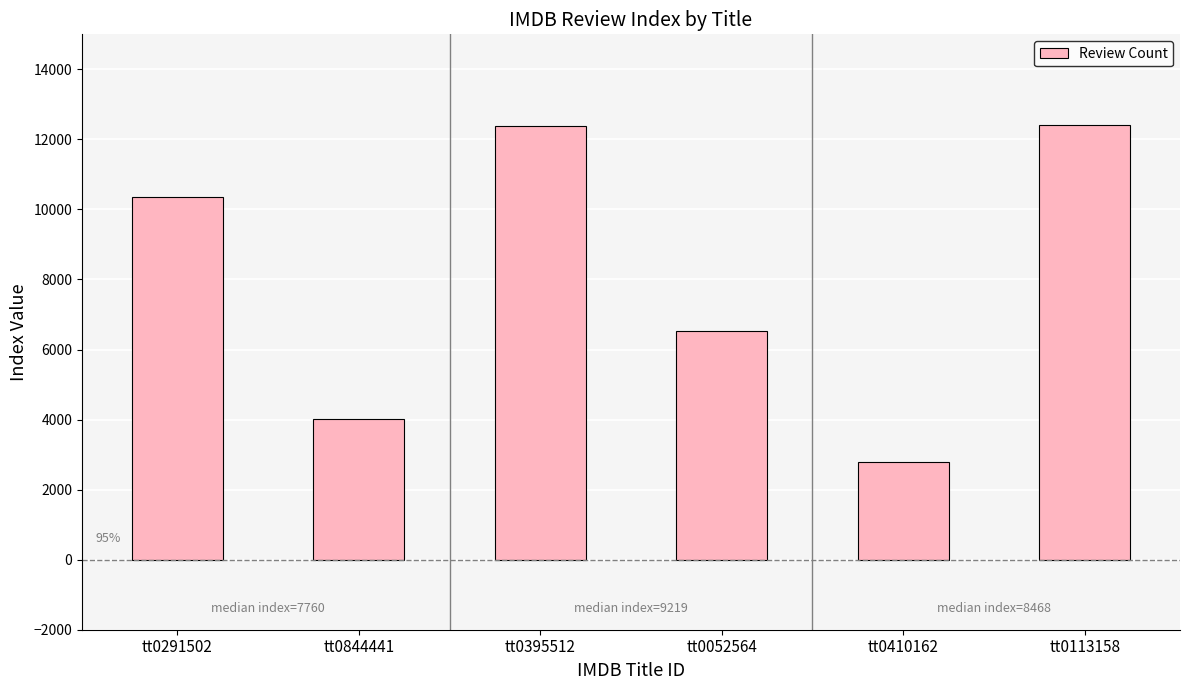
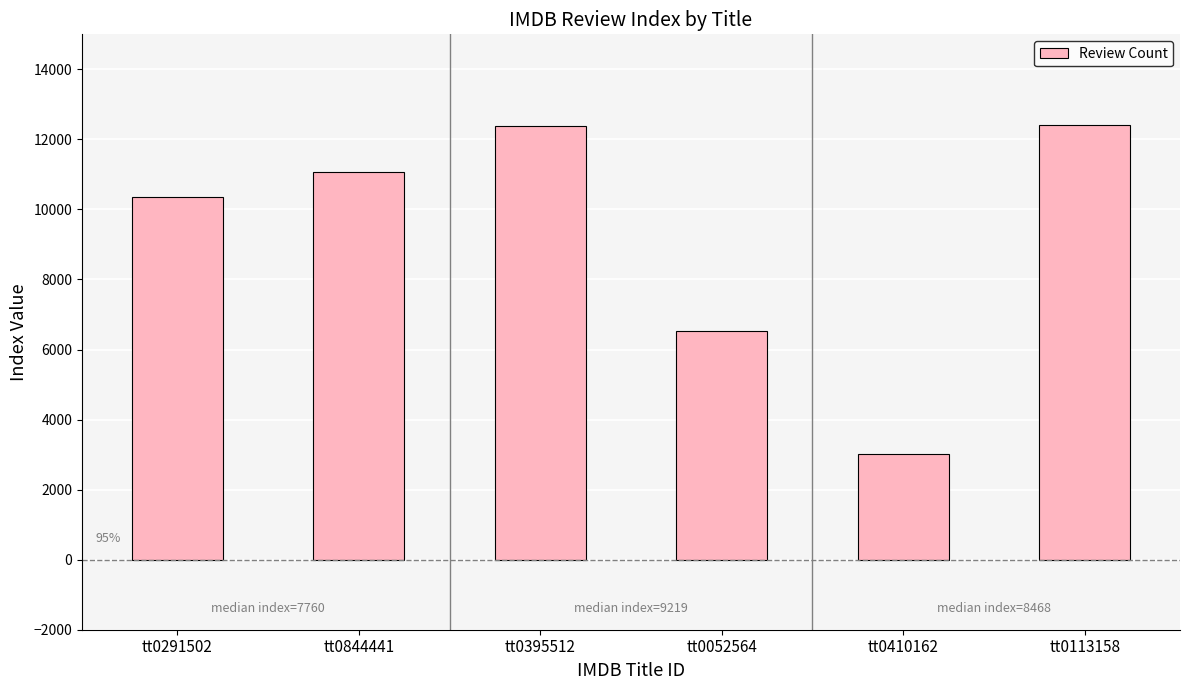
tt0844441: 4000 -> 11100
tt0410162: 2800 -> 3000
